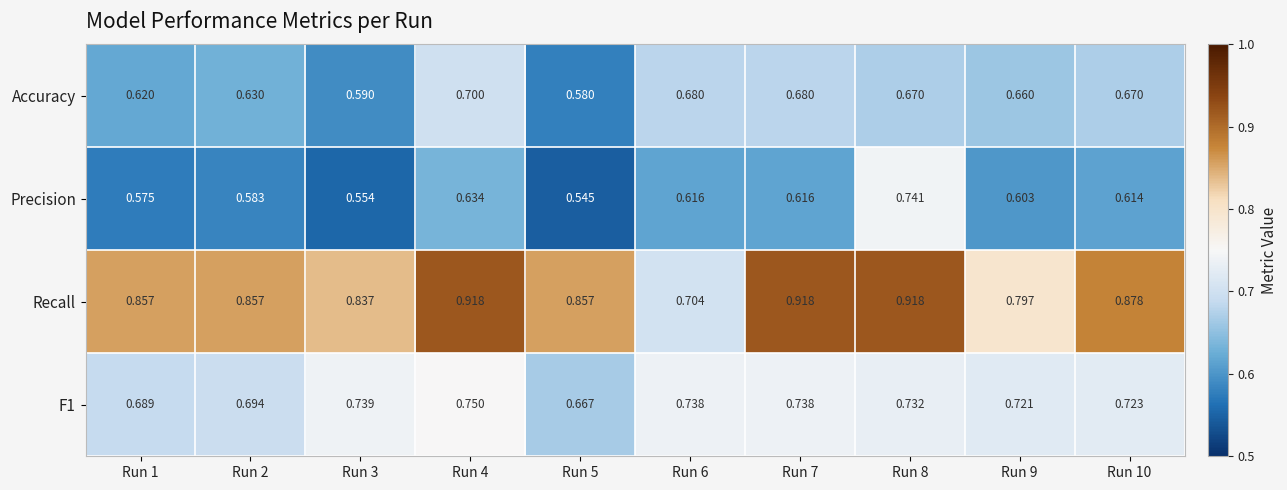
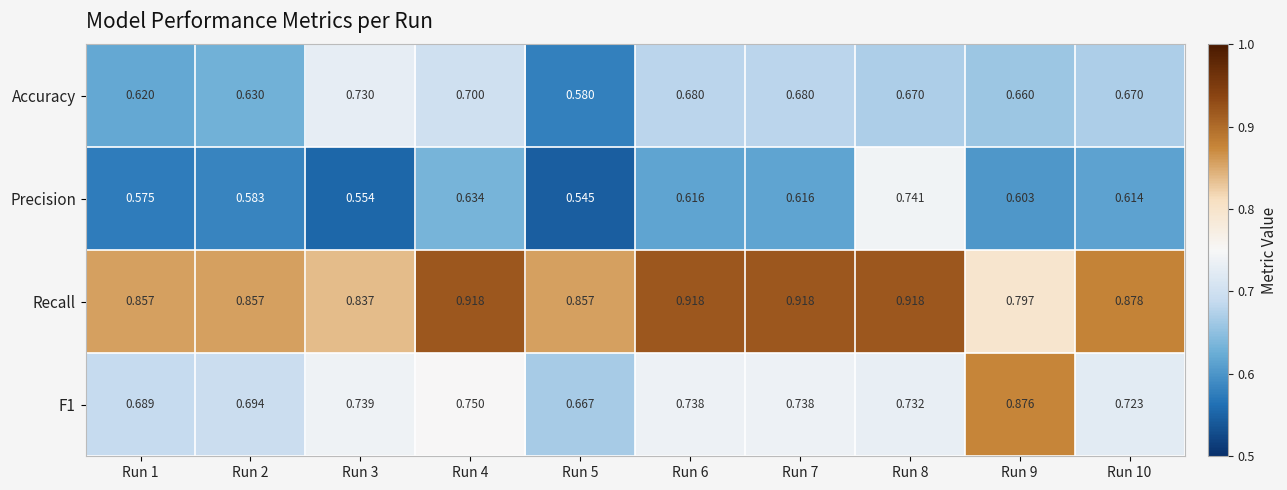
Accuracy, Run 3: 0.590 -> 0.730
Recall, Run 6: 0.704 -> 0.918
F1, Run 9: 0.721 -> 0.876
